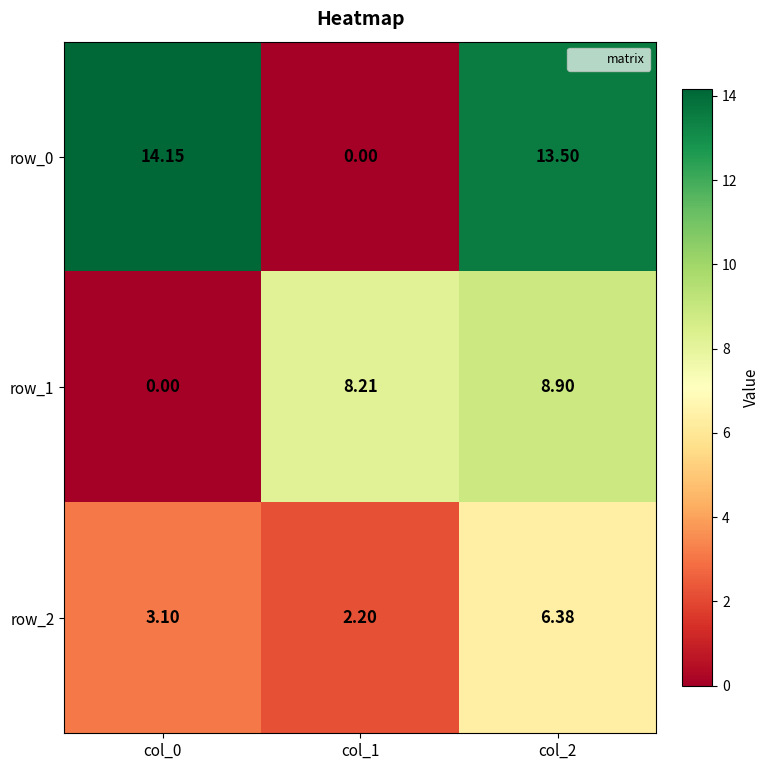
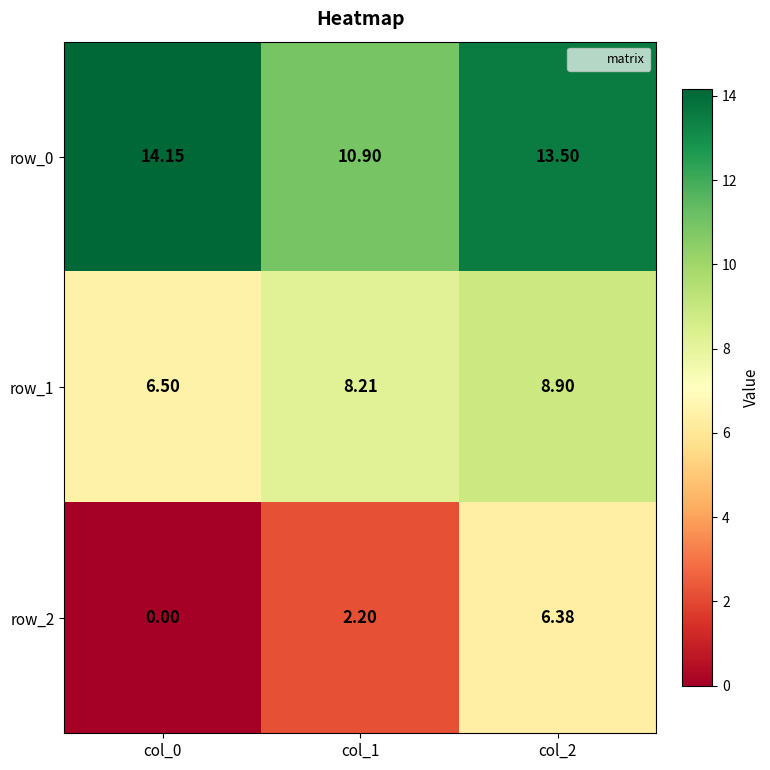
row_0, col_1: 0.00 -> 10.90
row_1, col_0: 0.00 -> 6.50
row_2, col_0: 3.10 -> 0.00
